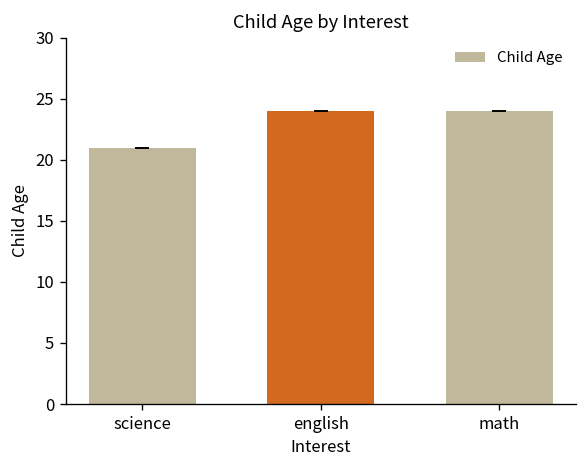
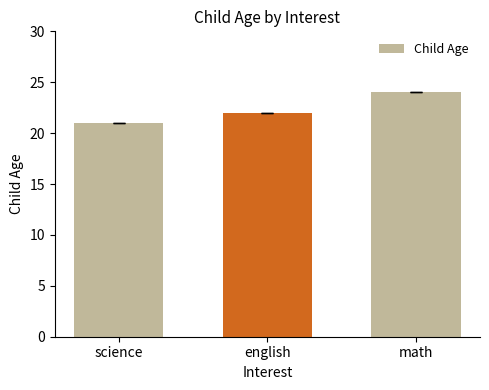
english: 24 -> 22
